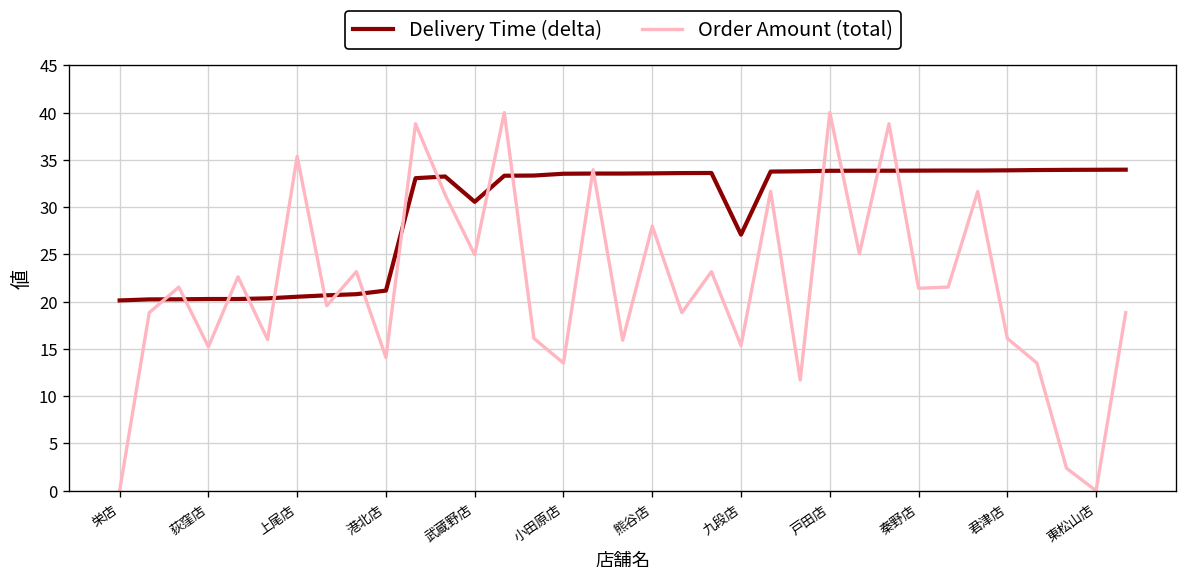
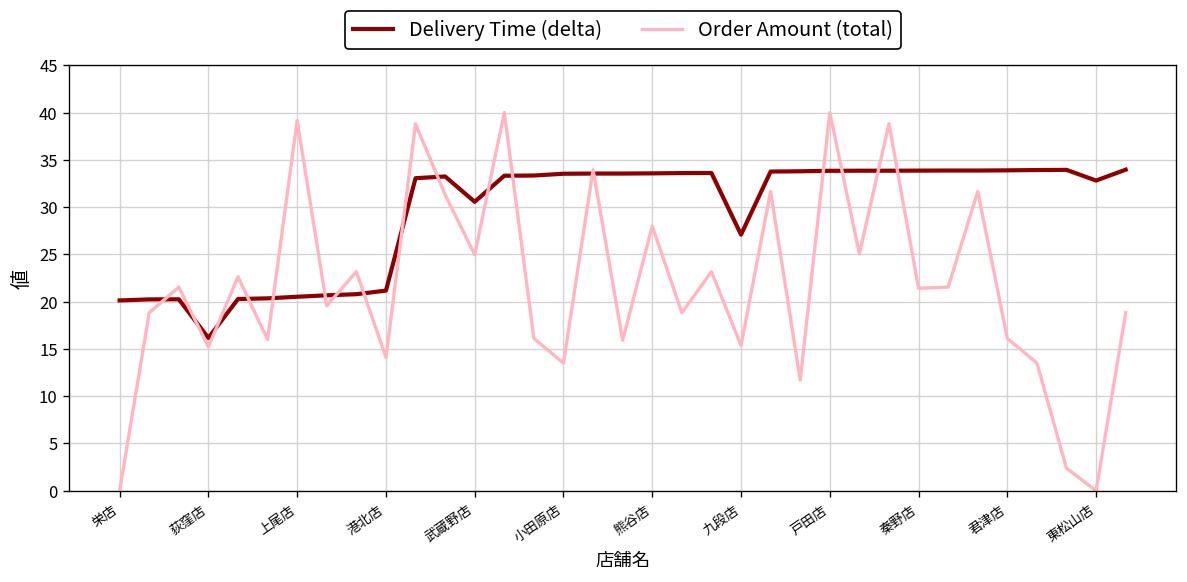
Delivery Time (delta), 荻窪店: 20 -> 16
Order Amount (total), 上尾店: 35 -> 39
Delivery Time (delta), 東松山店: 34 -> 33
